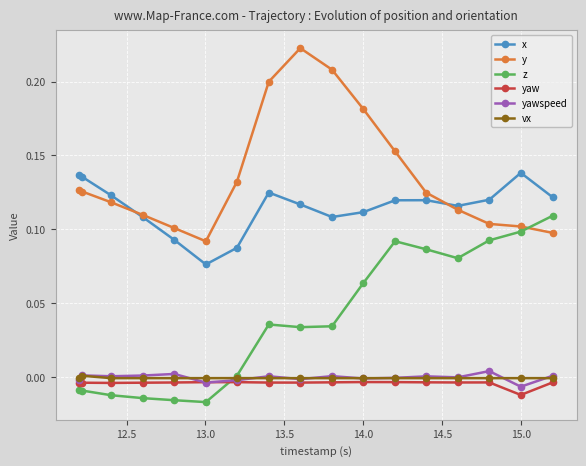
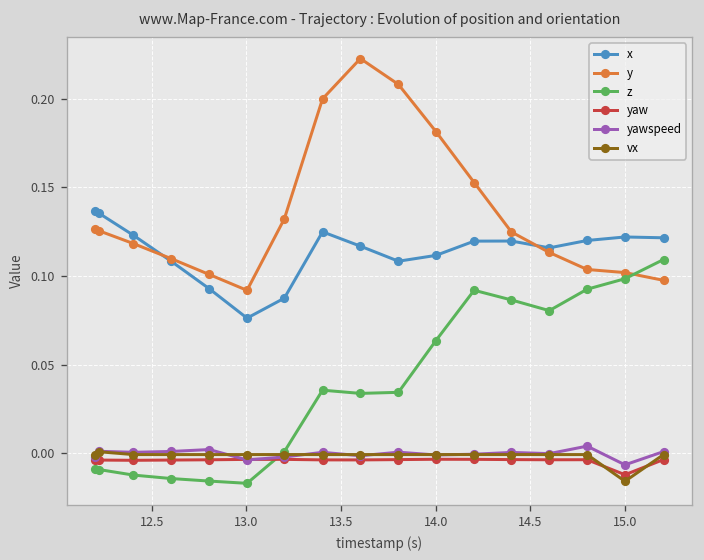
x, 15.0: 0.138 -> 0.122
vx, 15.0: -0.001 -> -0.016
